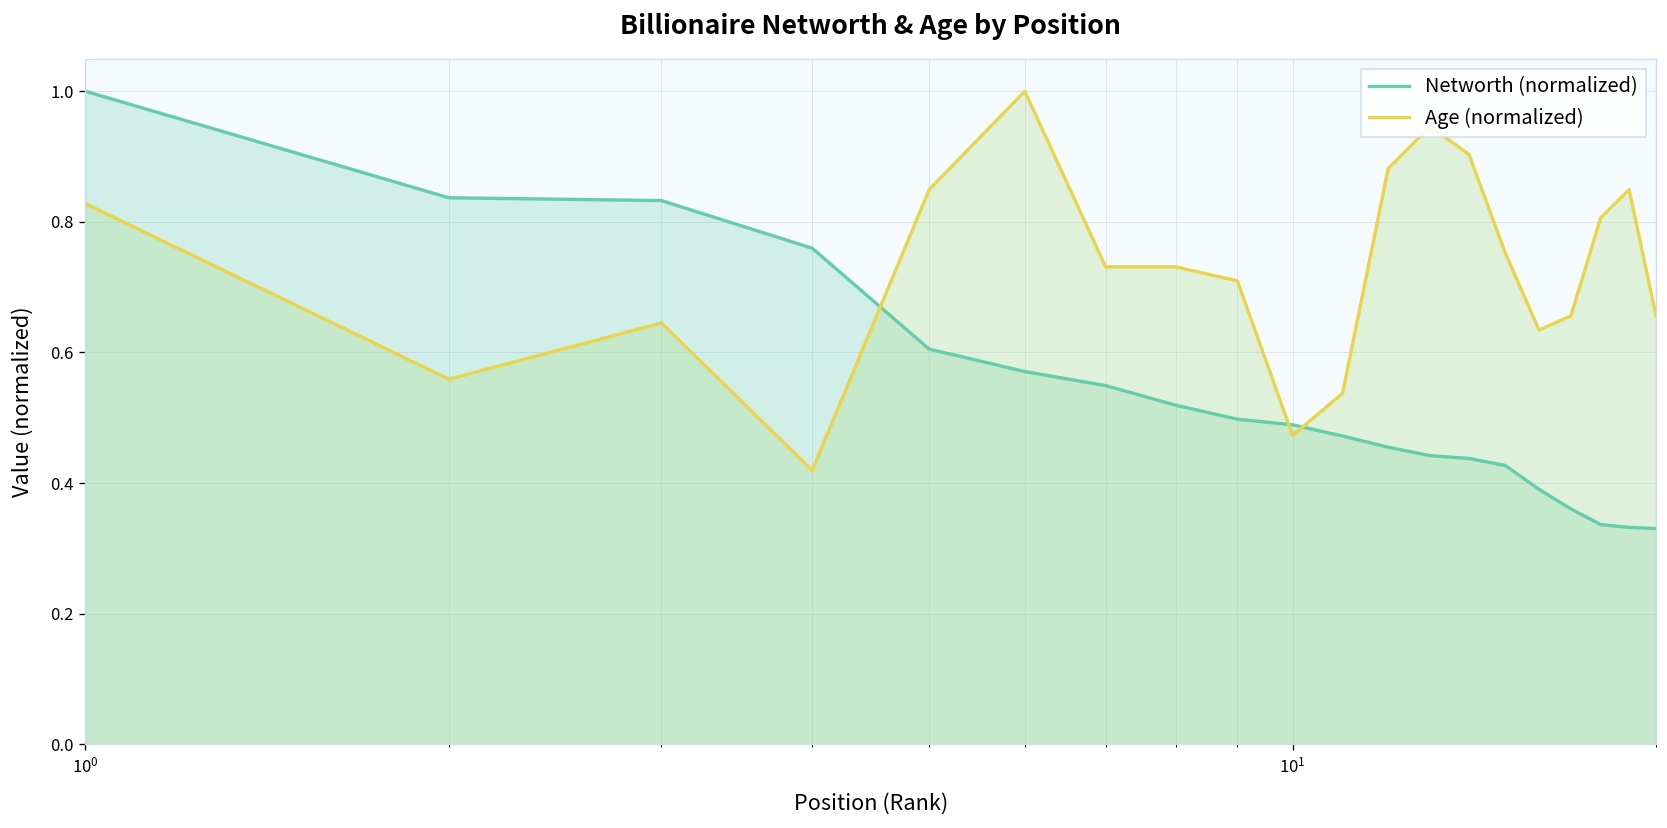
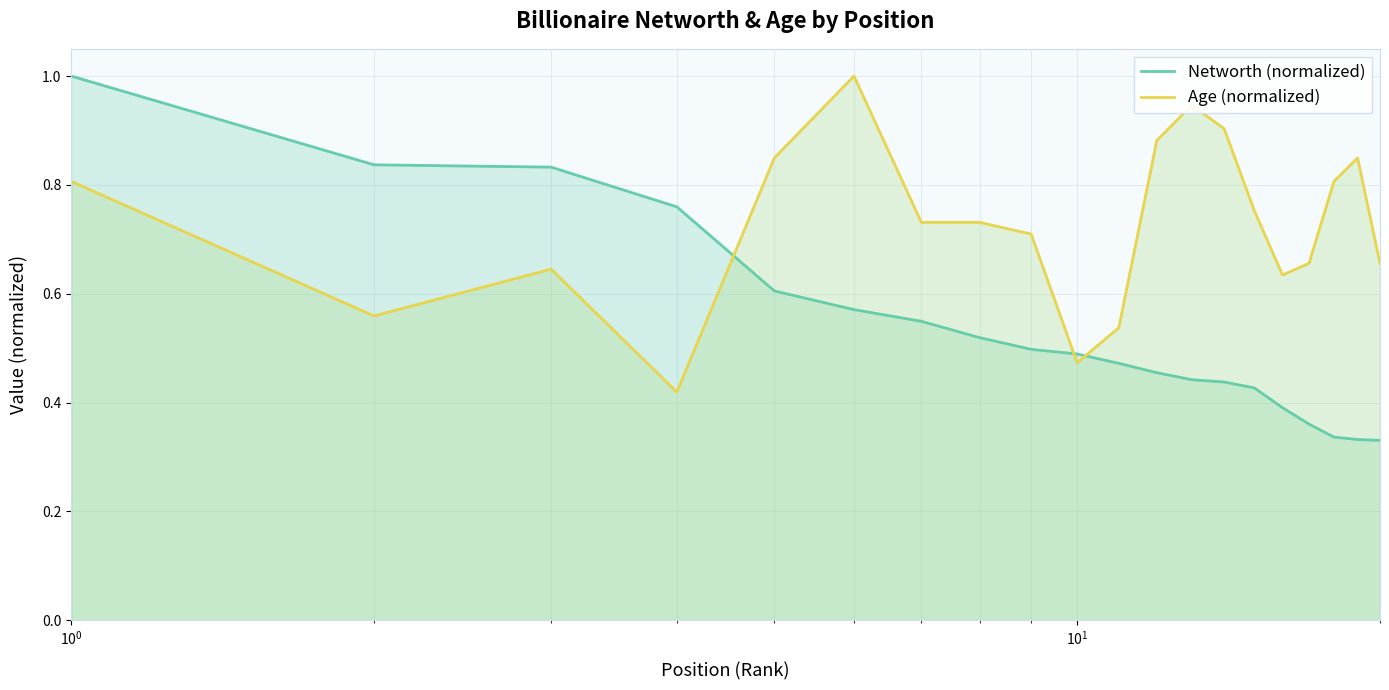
Age (normalized), 10^0: 0.83 -> 0.81
